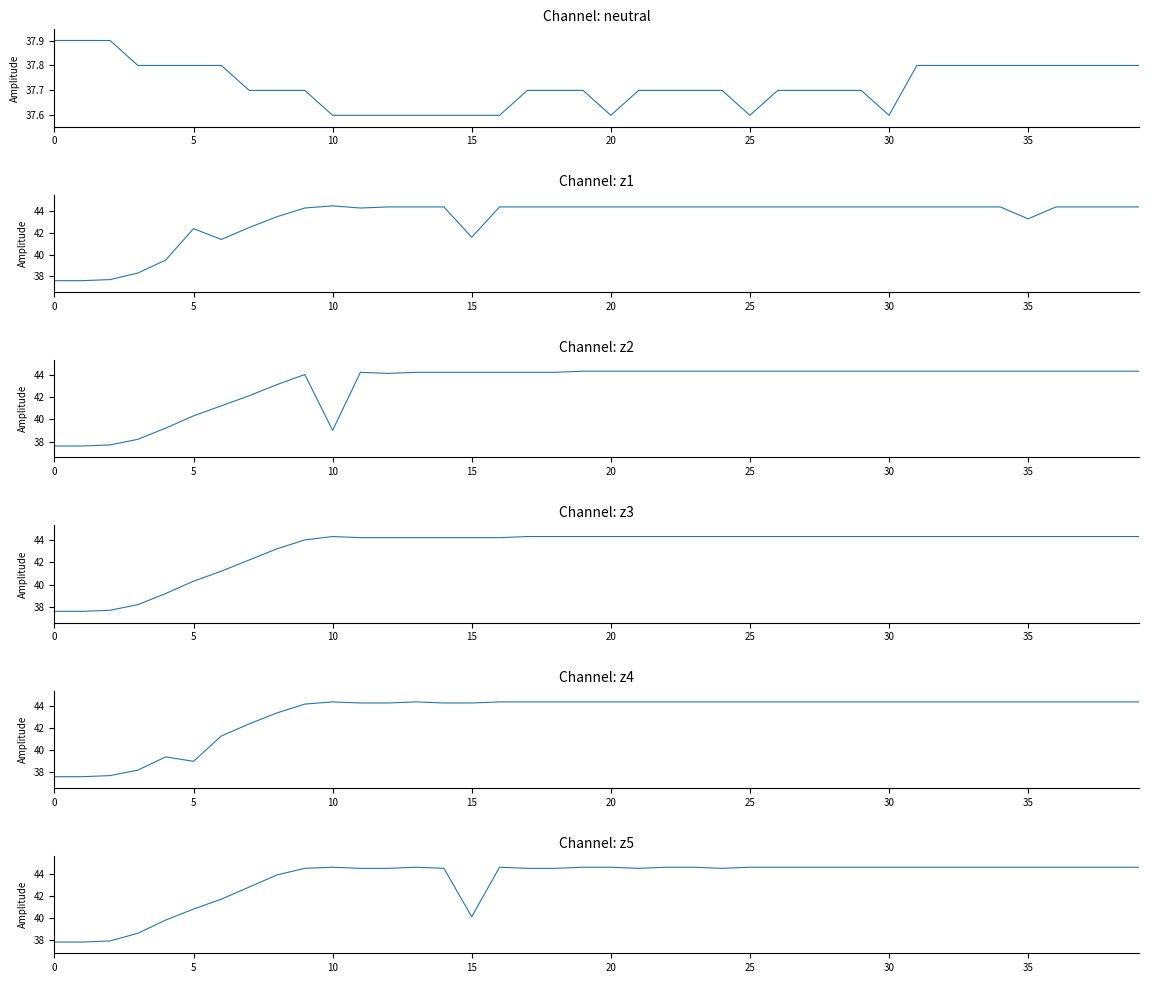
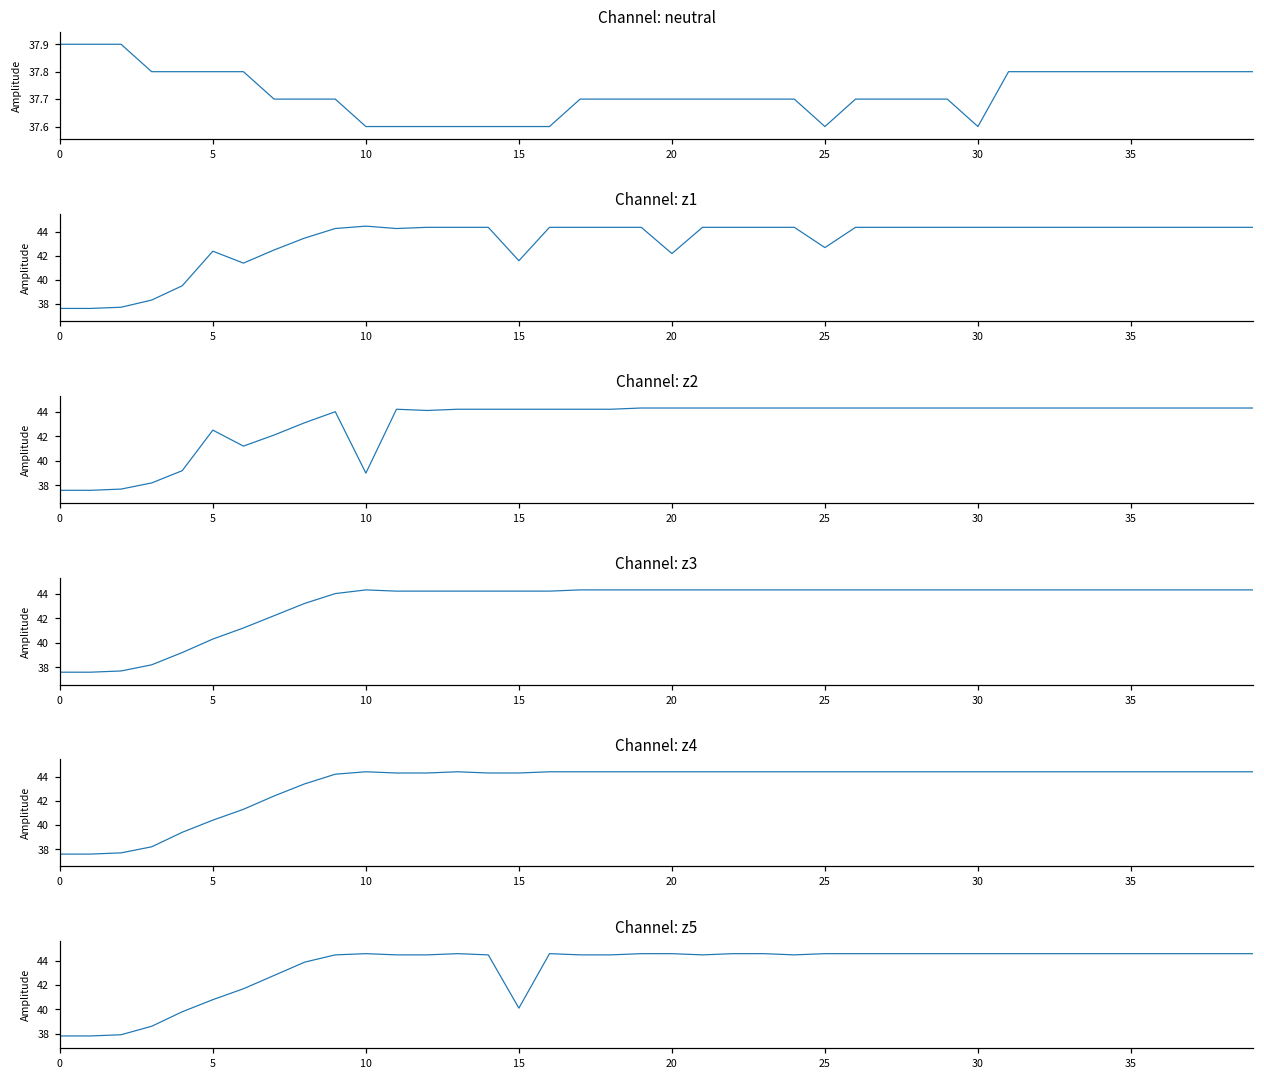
Channel: neutral, 20: 37.6 -> 37.7
Channel: z1, 20: 44.4 -> 42.2
Channel: z1, 25: 44.4 -> 42.7
Channel: z1, 35: 43.3 -> 44.4
Channel: z2, 5: 40.3 -> 42.5
Channel: z4, 5: 39.0 -> 40.4
